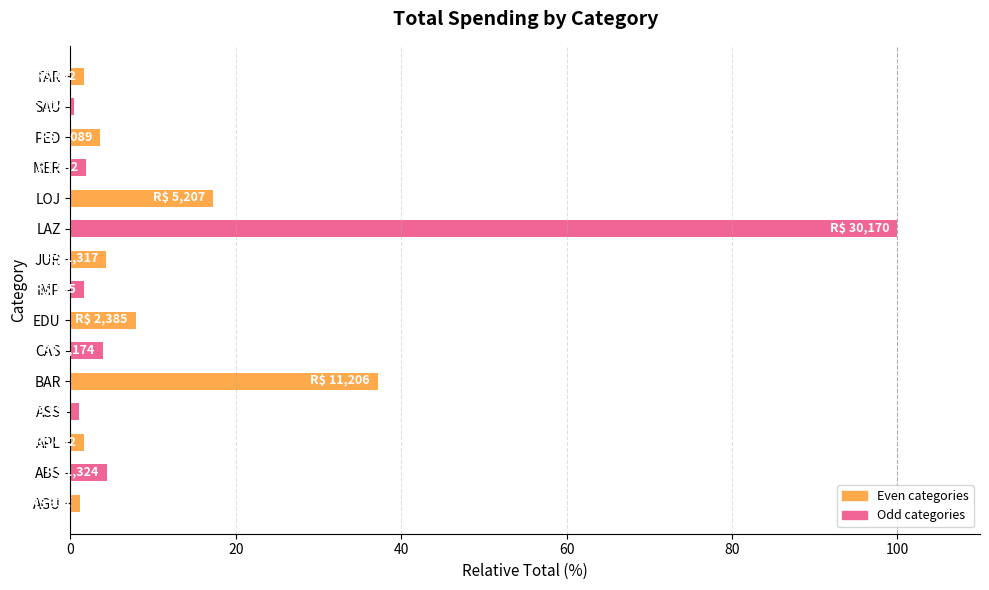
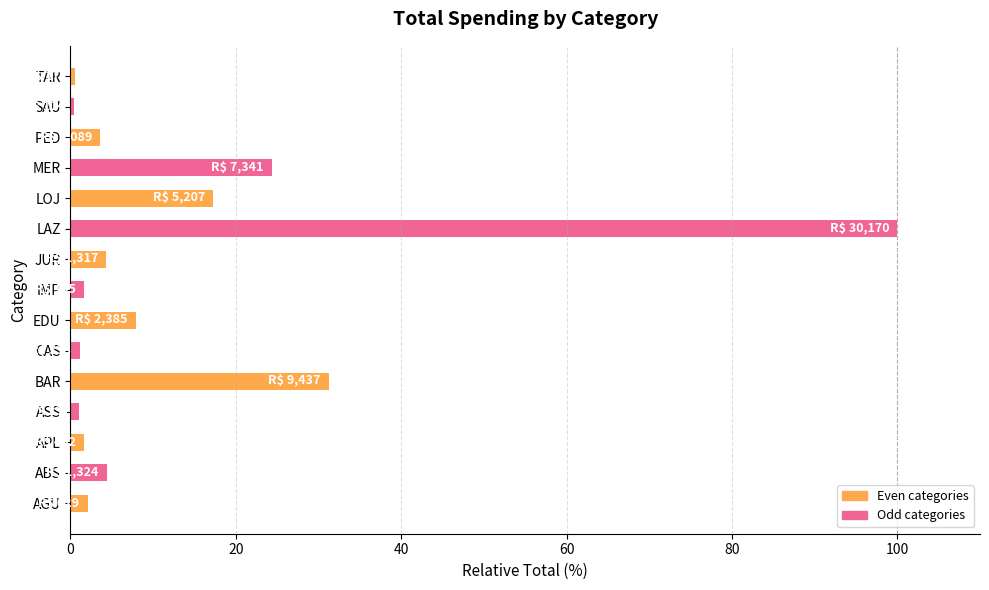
TAR: 2 -> 1
MER: 2 -> 24
CAS: 4 -> 1
BAR: 11,206 -> 9,437
AGU: 1 -> 2
